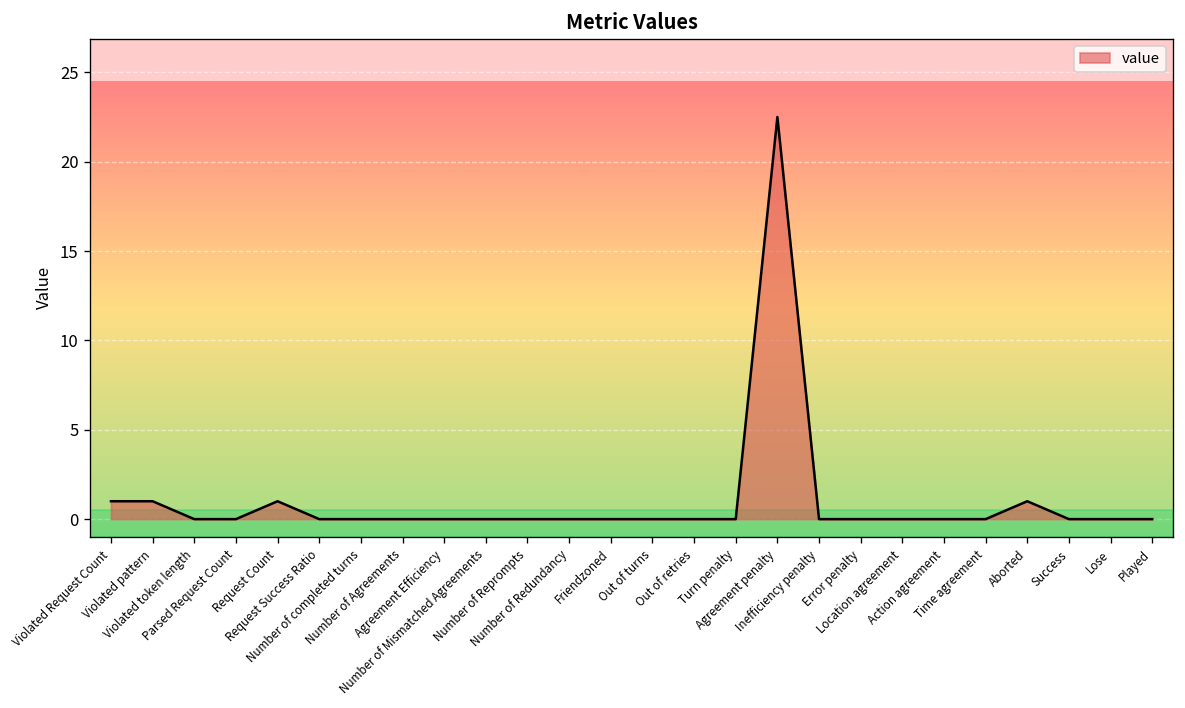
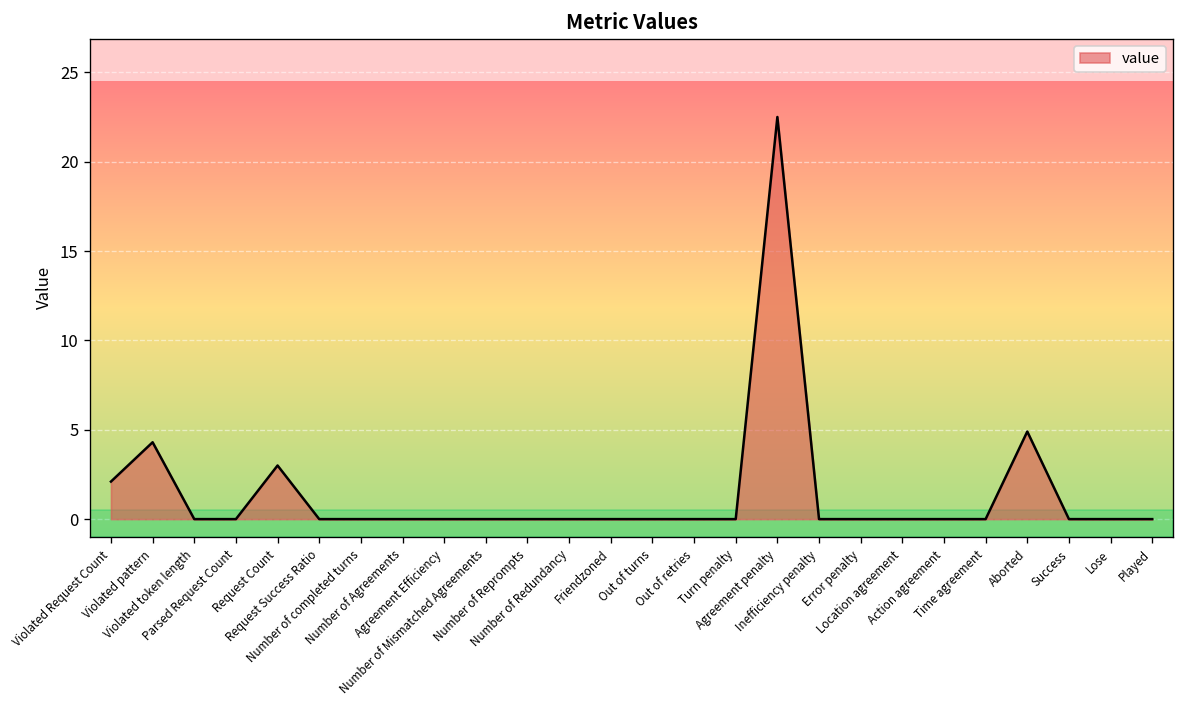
Violated Request Count: 1.0 -> 2.1
Violated pattern: 1.0 -> 4.3
Request Count: 1 -> 3
Aborted: 1.0 -> 4.9
